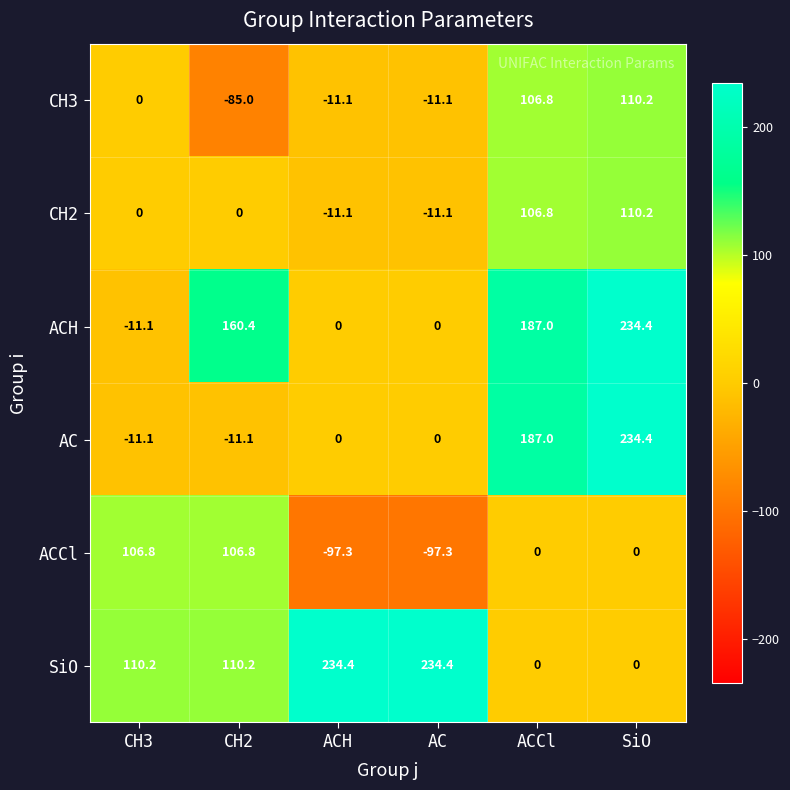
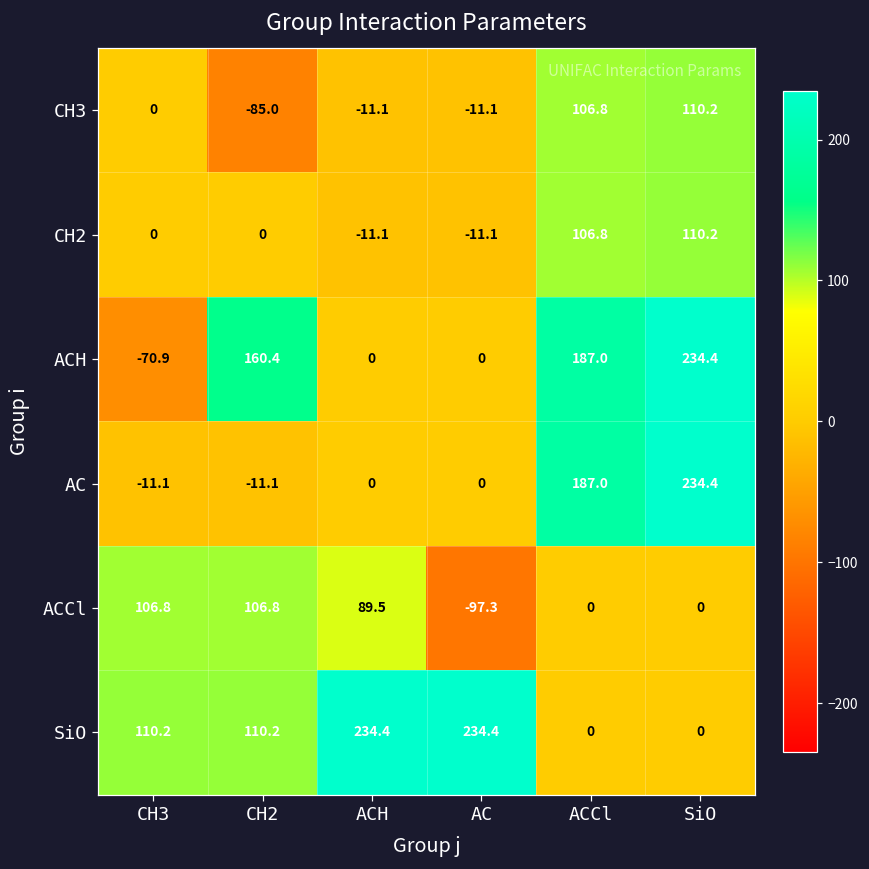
ACH, CH3: -11.1 -> -70.9
ACCl, ACH: -97.3 -> 89.5
